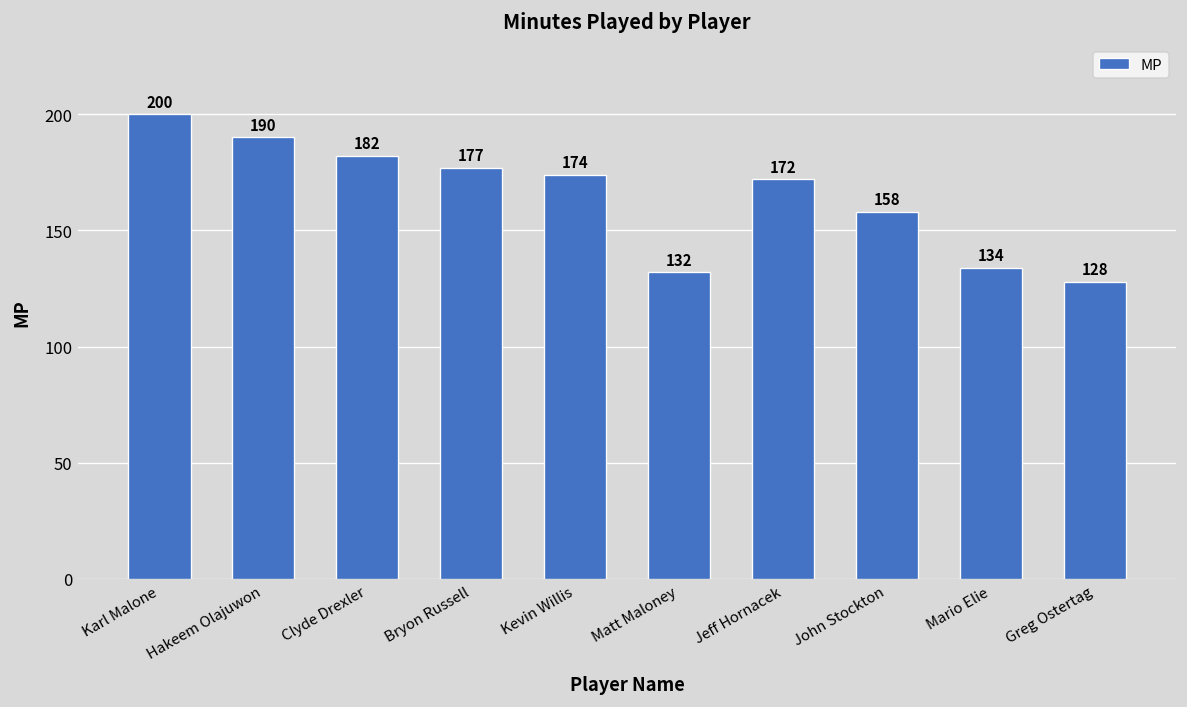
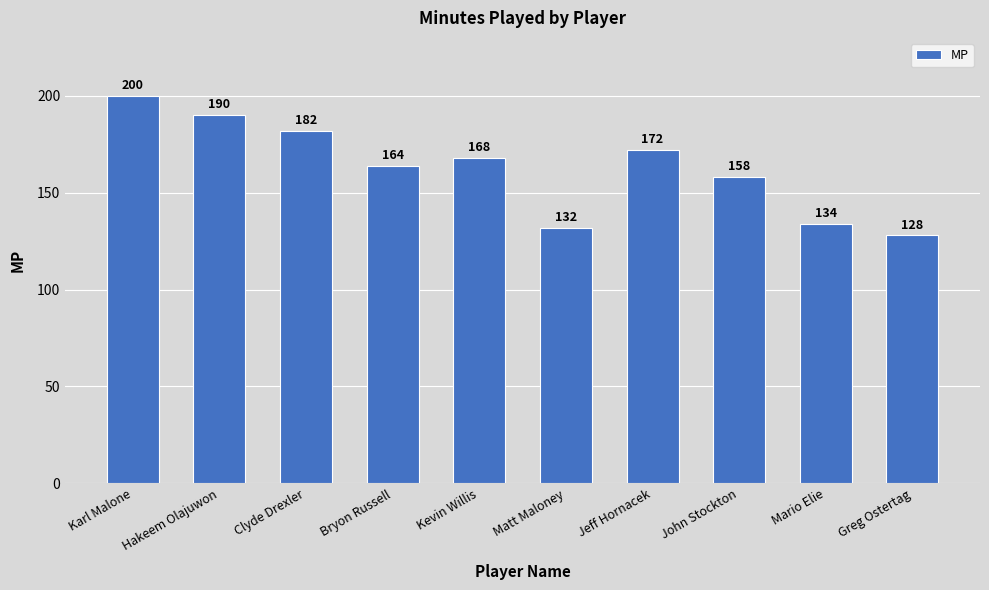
Bryon Russell: 177 -> 164
Kevin Willis: 174 -> 168
